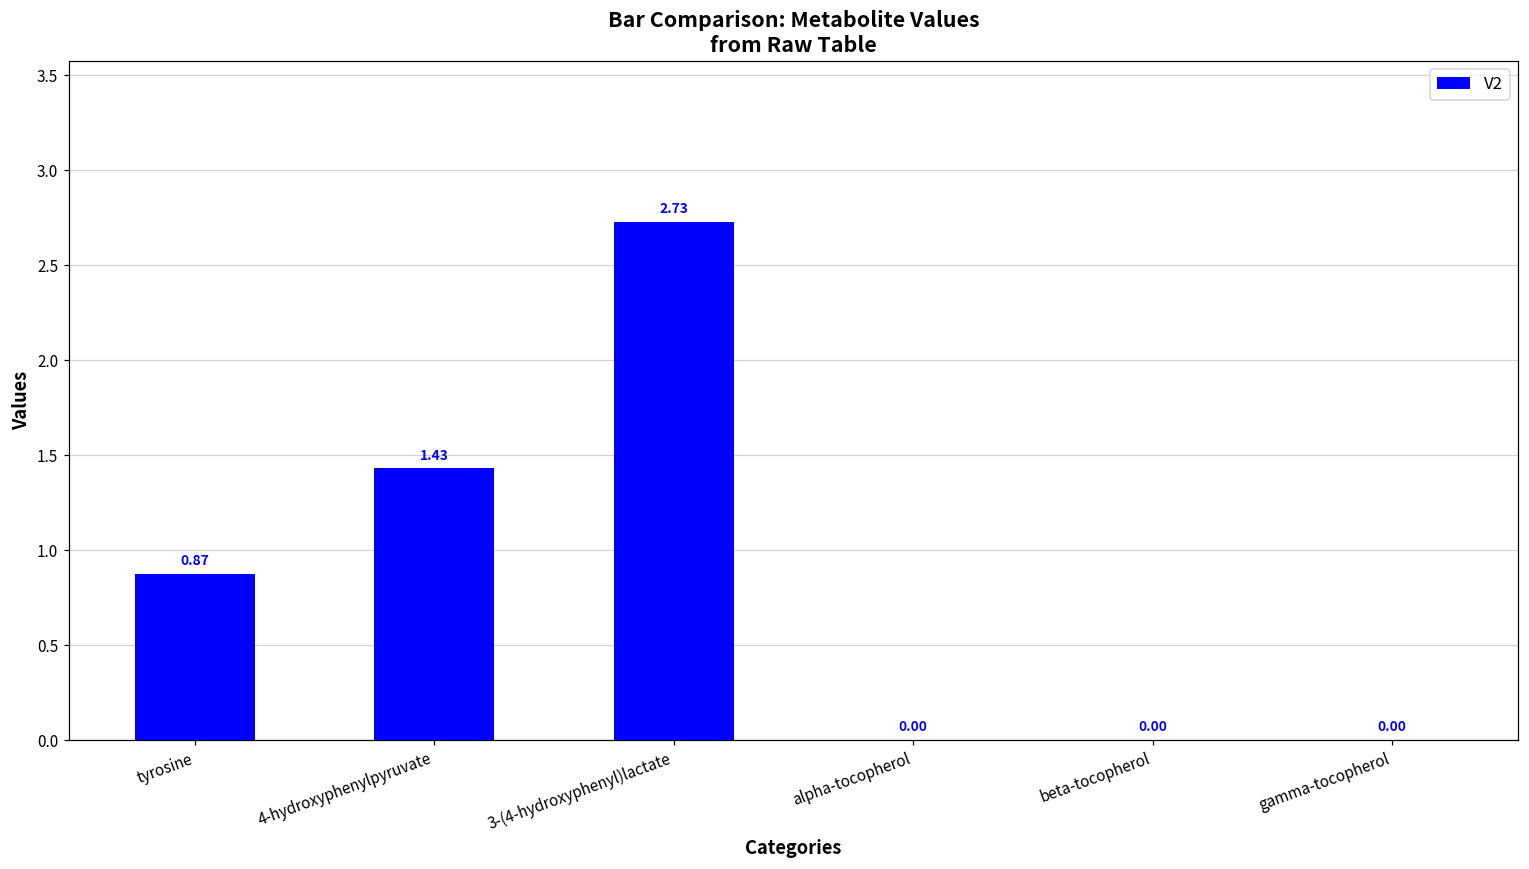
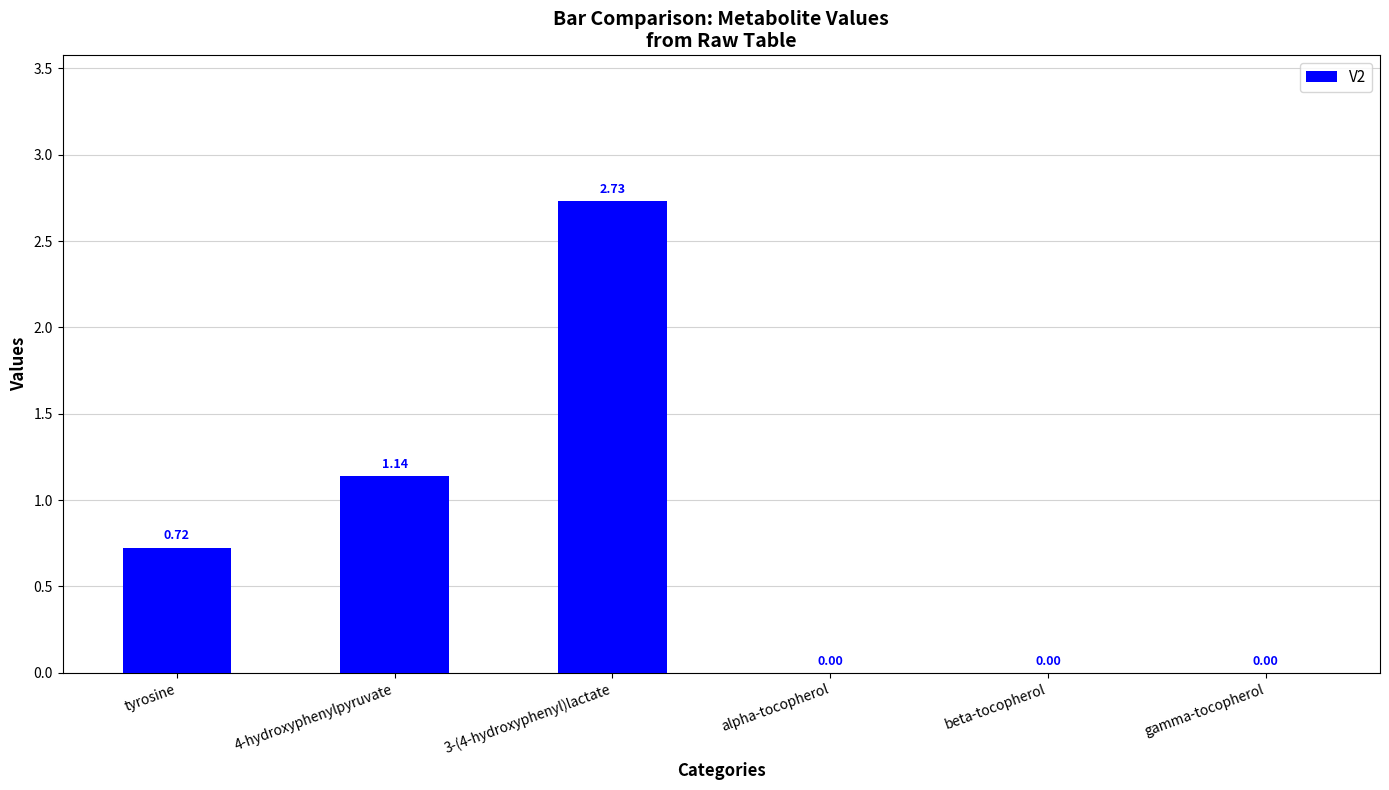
tyrosine: 0.87 -> 0.72
4-hydroxyphenylpyruvate: 1.43 -> 1.14
